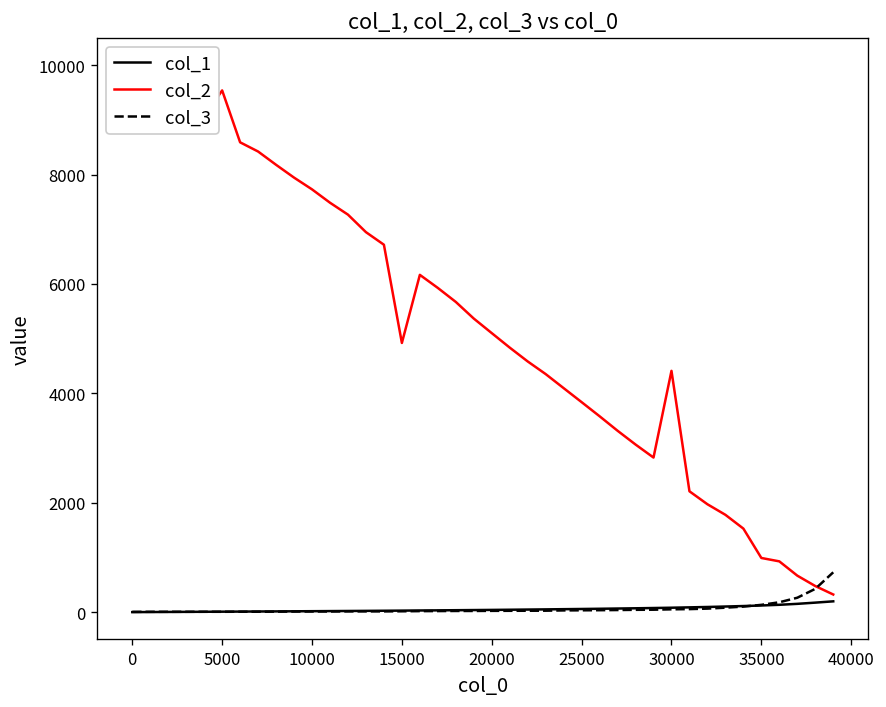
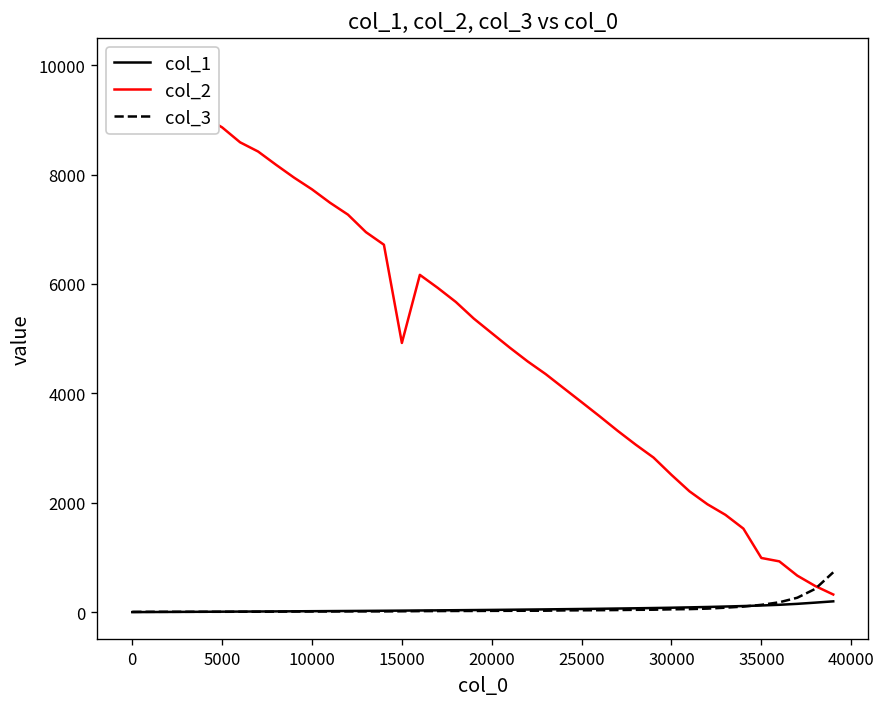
col_2, 5000: 9500 -> 8900
col_2, 30000: 4400 -> 2500
